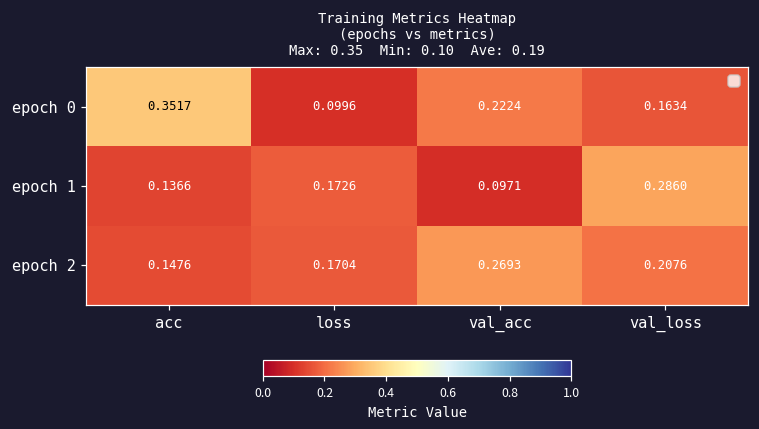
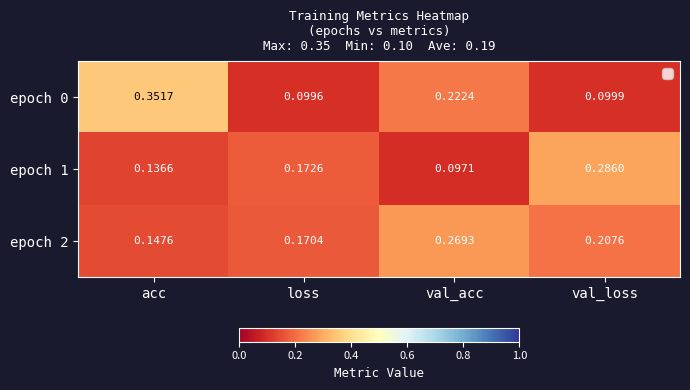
epoch 0, val_loss: 0.1634 -> 0.0999
